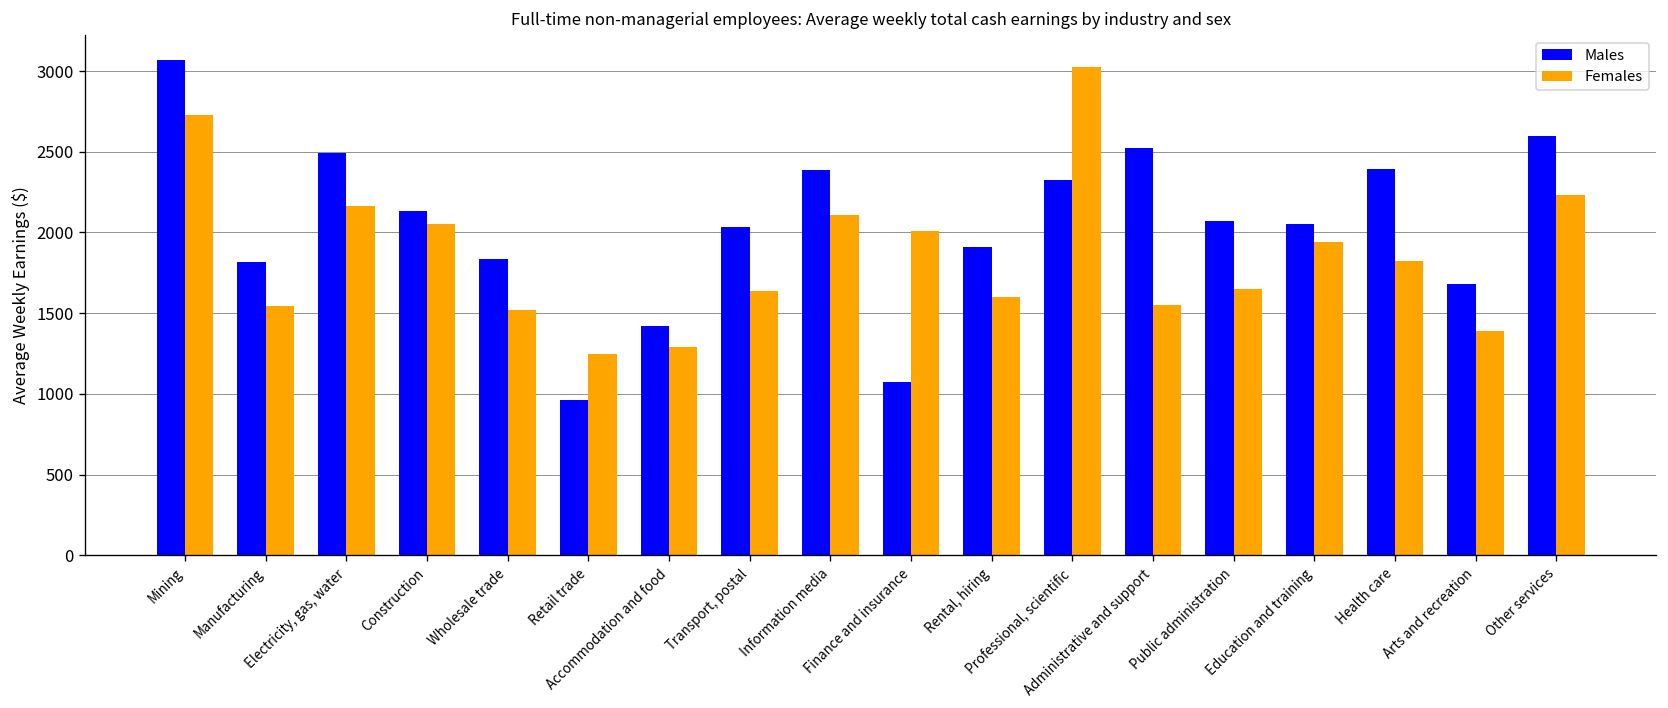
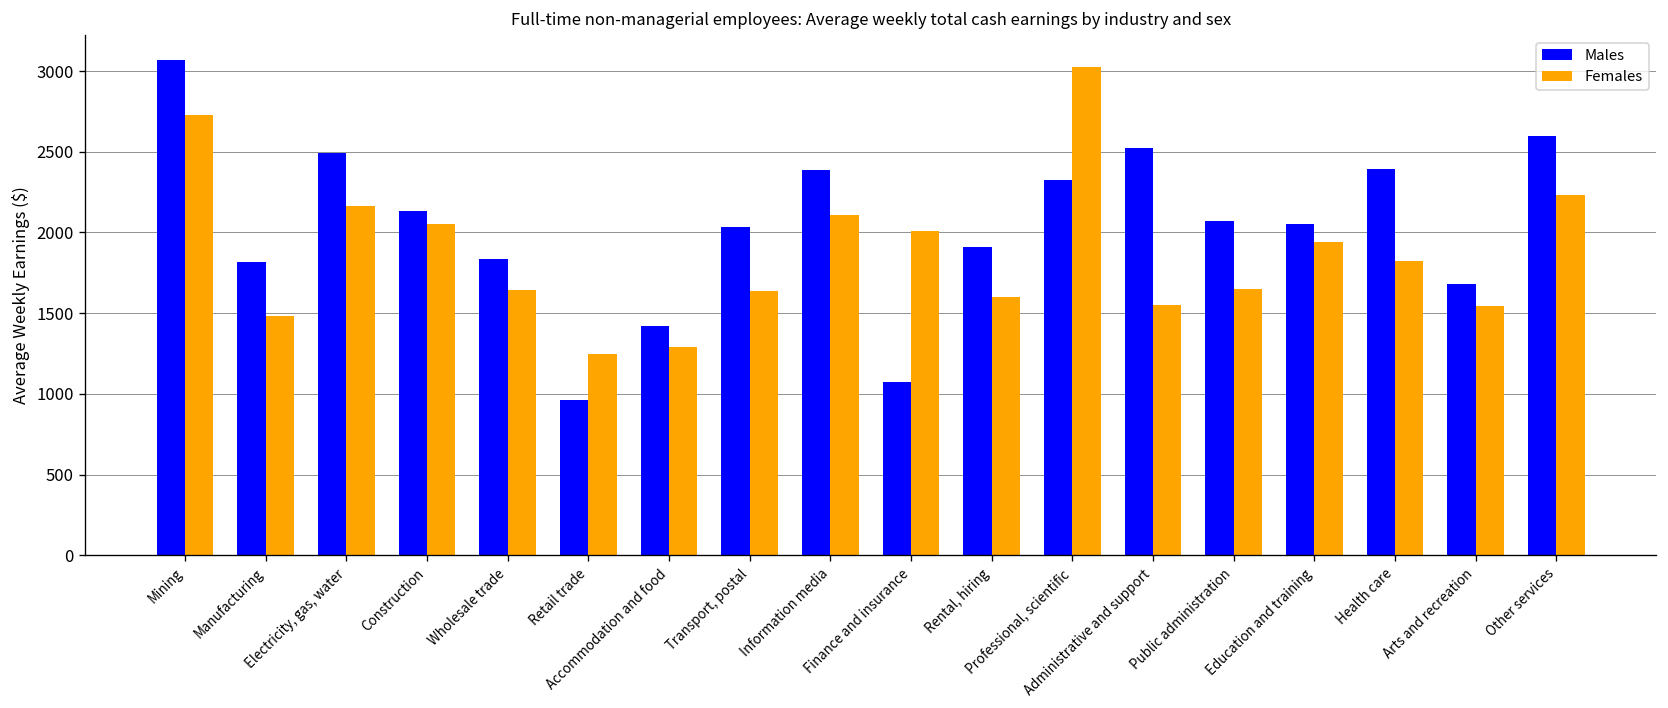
Females, Manufacturing: 1540 -> 1480
Females, Wholesale trade: 1520 -> 1640
Females, Arts and recreation: 1390 -> 1540
